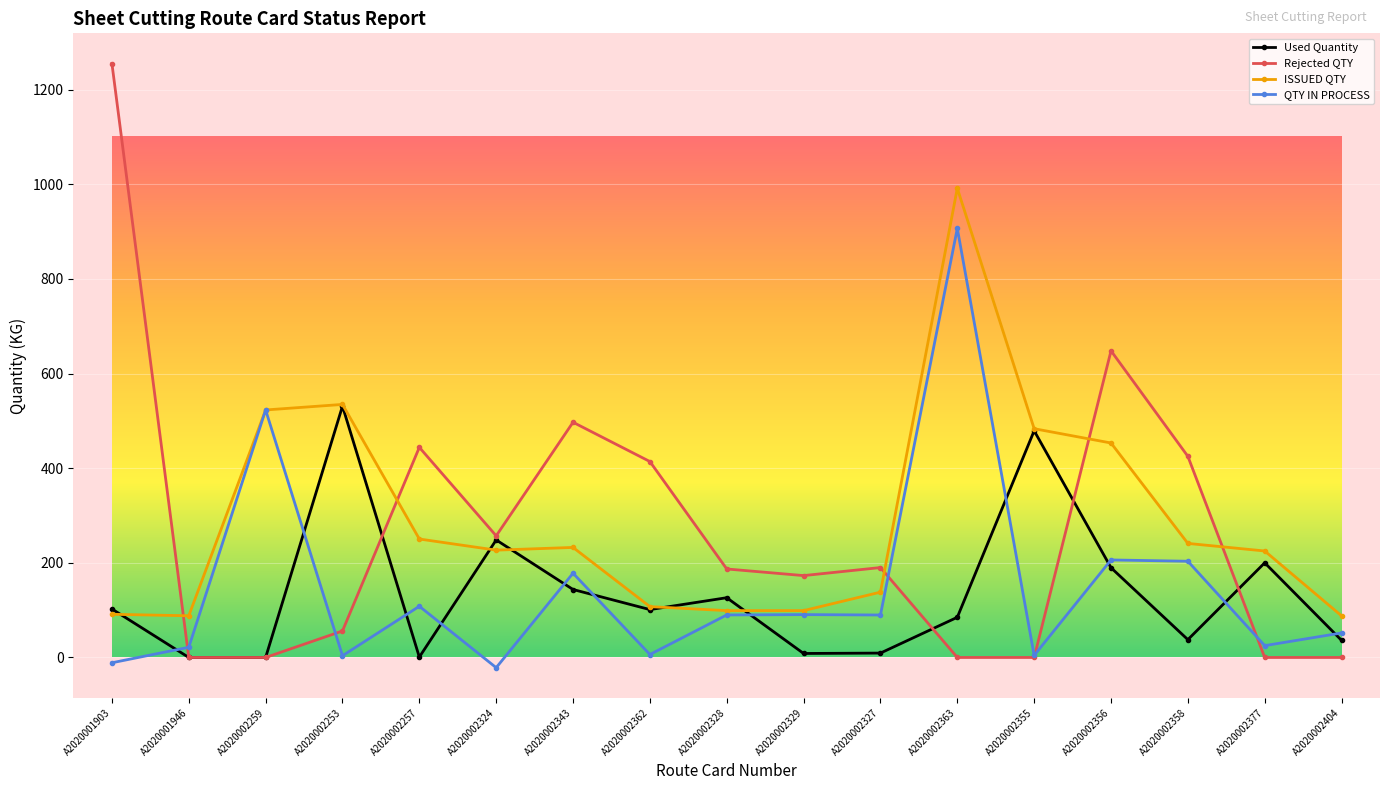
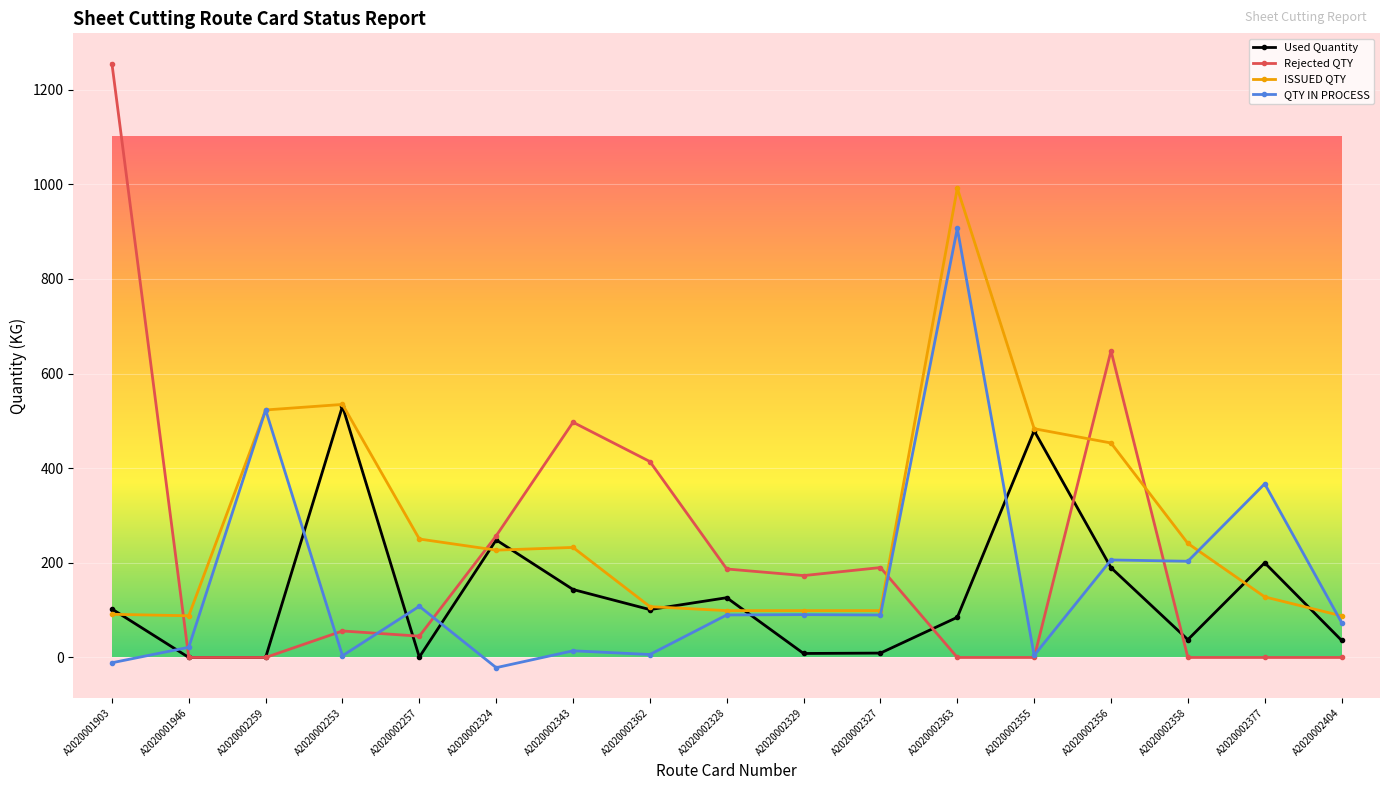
Rejected QTY, A2020002257: 440 -> 50
QTY IN PROCESS, A2020002343: 180 -> 10
ISSUED QTY, A2020002327: 140 -> 100
Rejected QTY, A2020002358: 430 -> 0
ISSUED QTY, A2020002377: 230 -> 130
QTY IN PROCESS, A2020002377: 30 -> 370
QTY IN PROCESS, A2020002404: 50 -> 70
